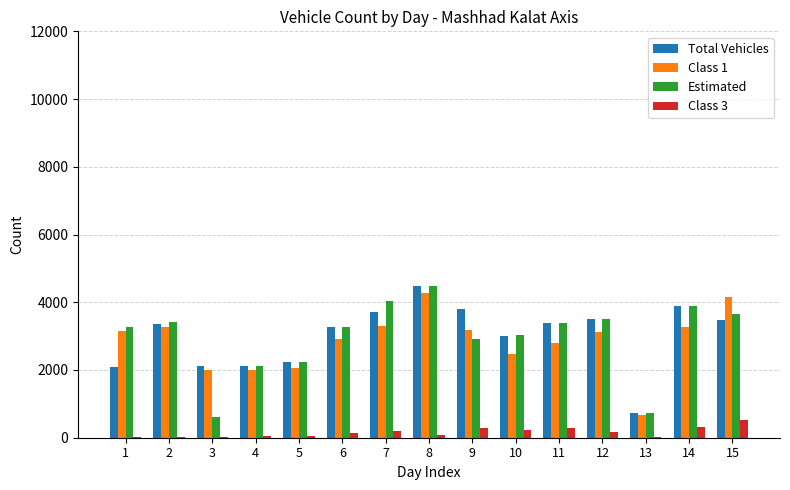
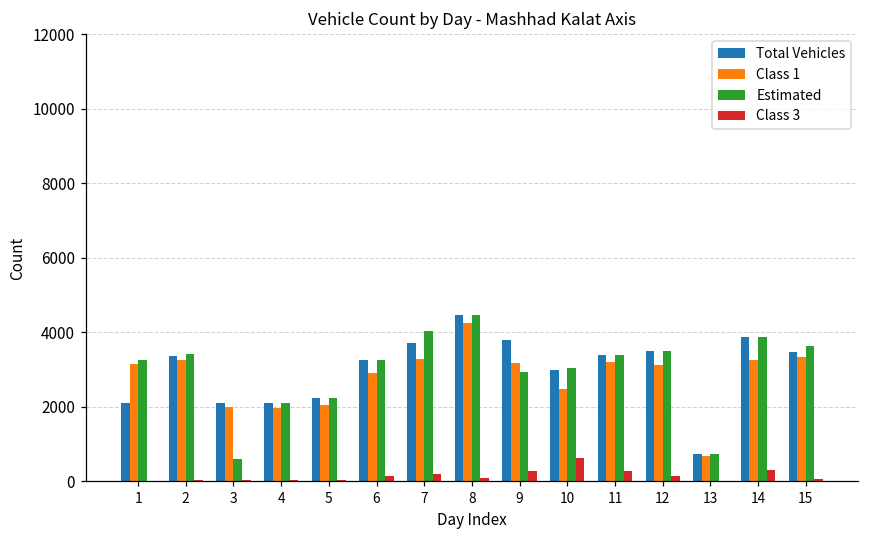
Class 3, 10: 200 -> 600
Class 1, 11: 2800 -> 3200
Class 1, 15: 4200 -> 3300
Class 3, 15: 500 -> 100
